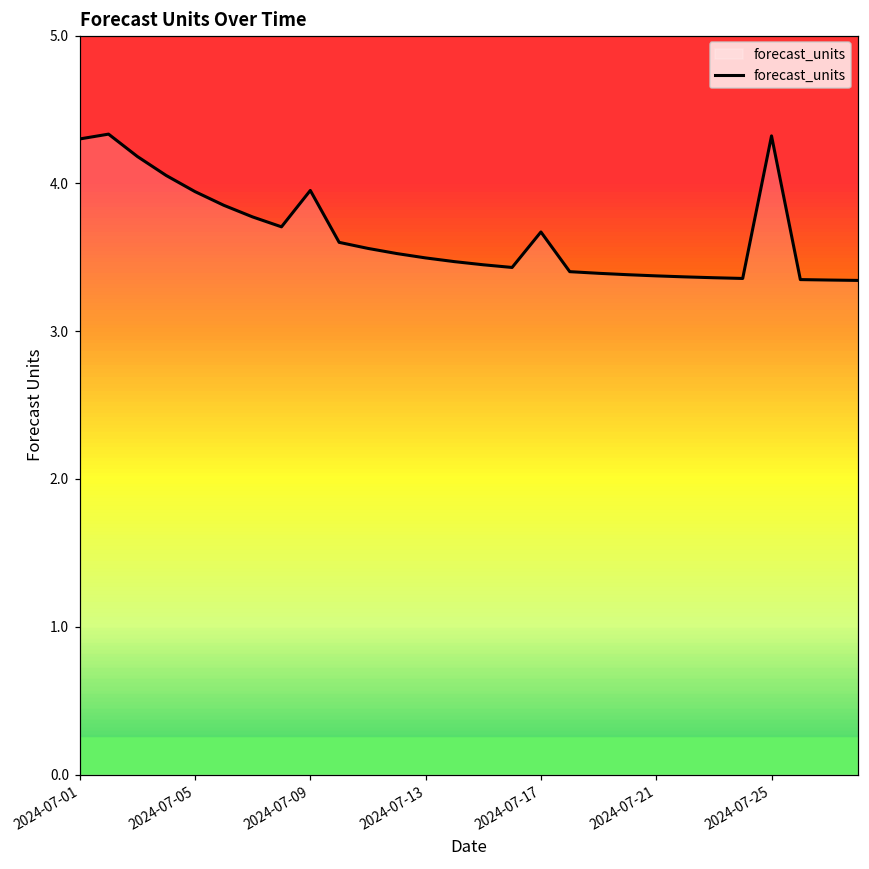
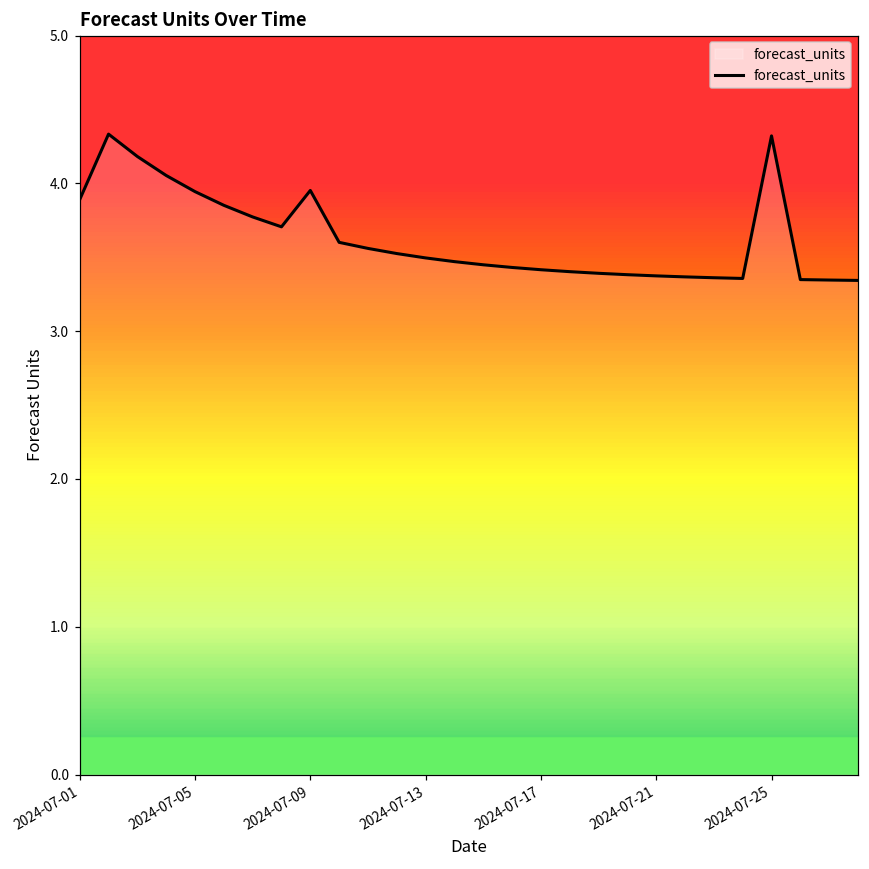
2024-07-01: 4.30 -> 3.89
2024-07-17: 3.67 -> 3.42
